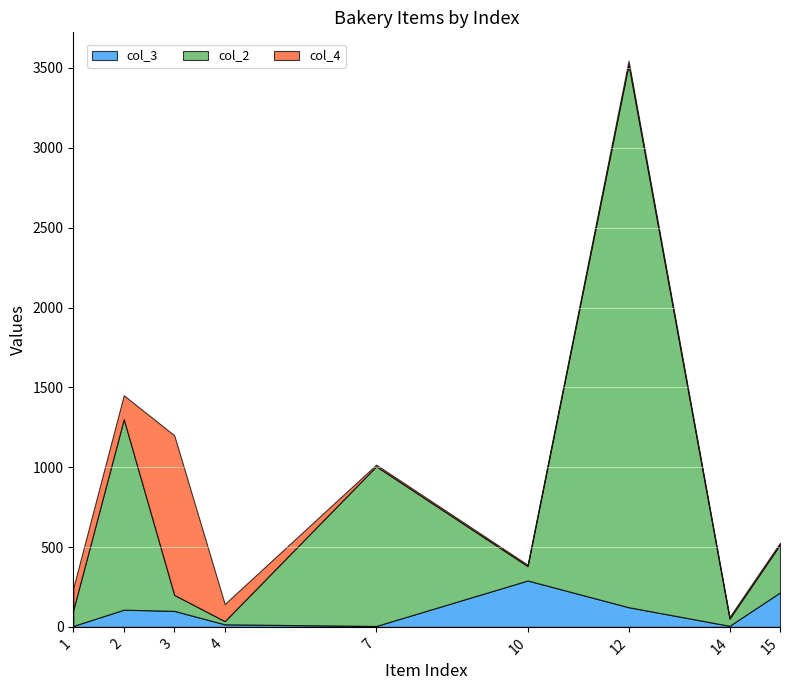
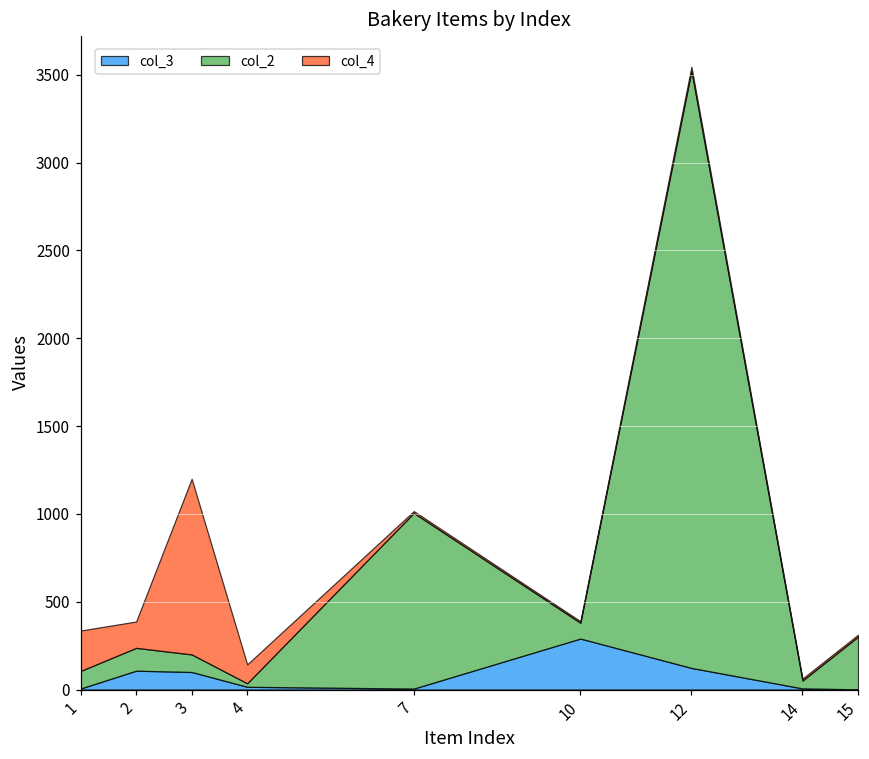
col_4, 1: 140 -> 230
col_2, 2: 1190 -> 130
col_3, 15: 220 -> 0
